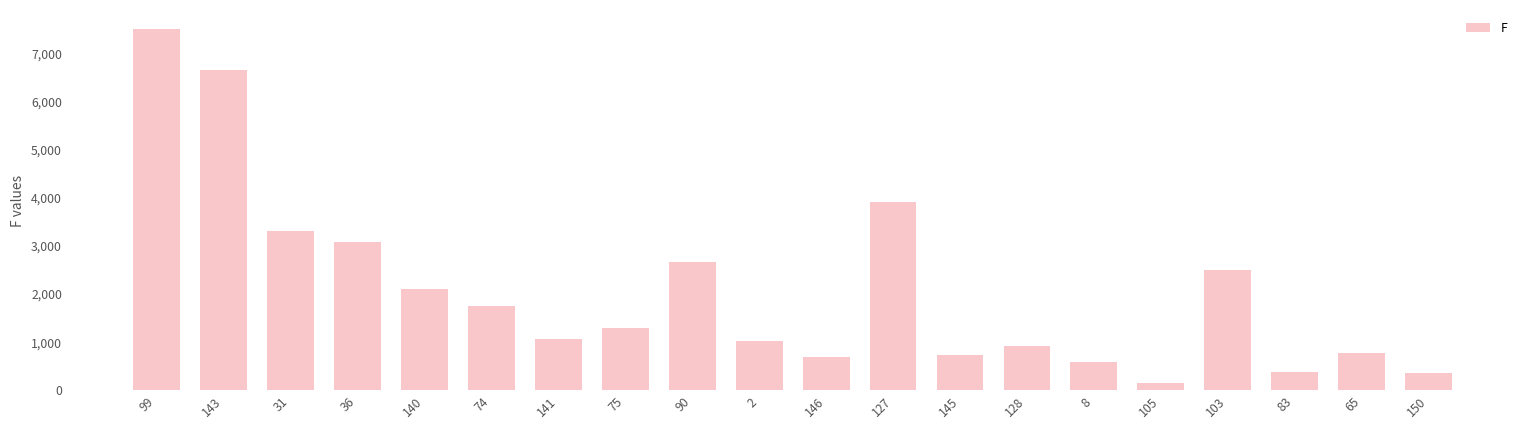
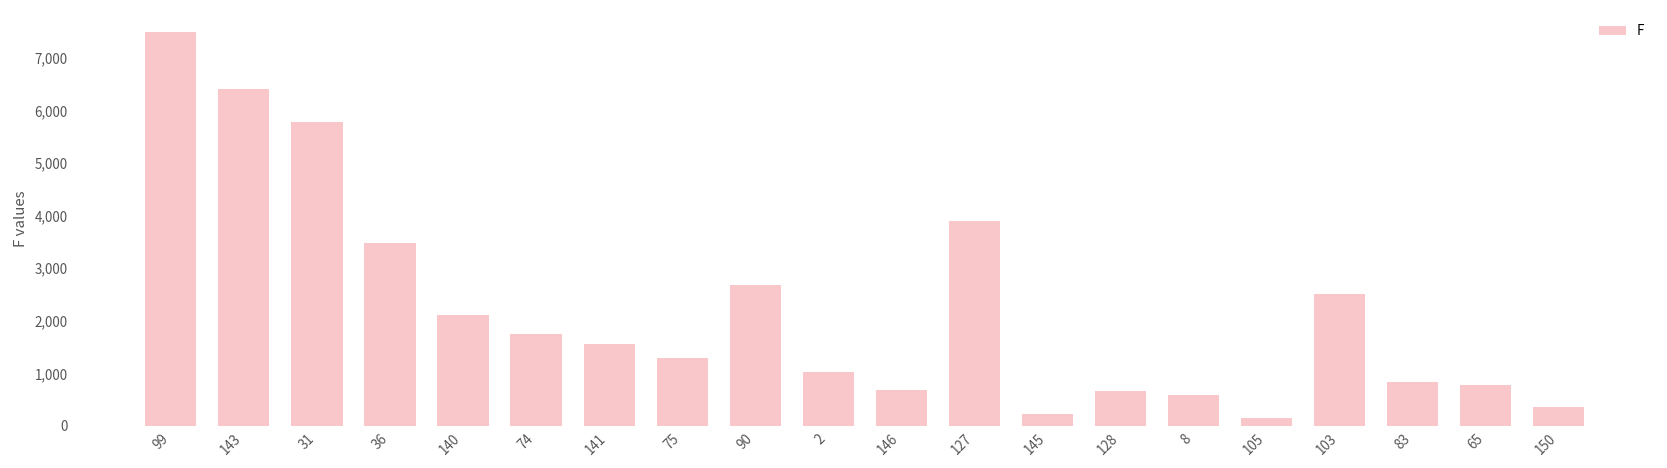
143: 6,700 -> 6,400
31: 3,300 -> 5,800
36: 3,100 -> 3,500
141: 1,100 -> 1,600
145: 700 -> 200
128: 900 -> 700
83: 400 -> 800
